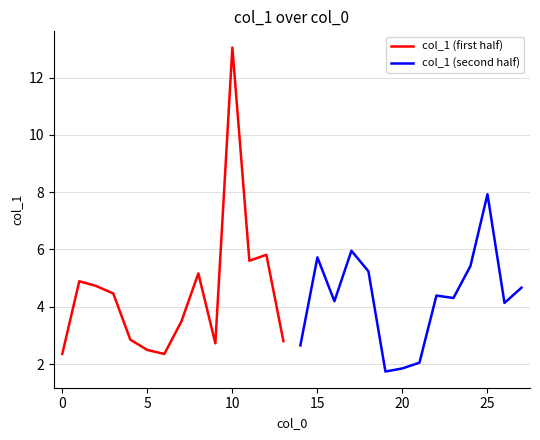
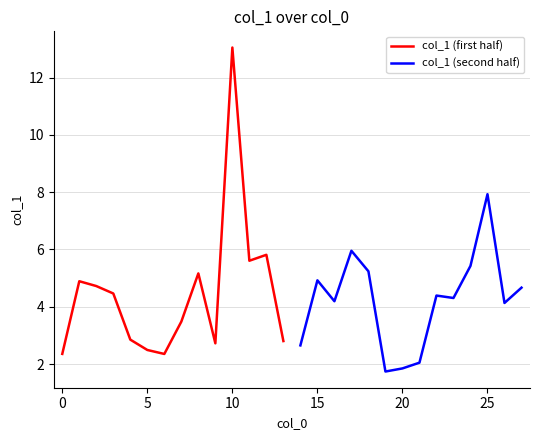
col_1 (second half), 15: 5.7 -> 4.9
